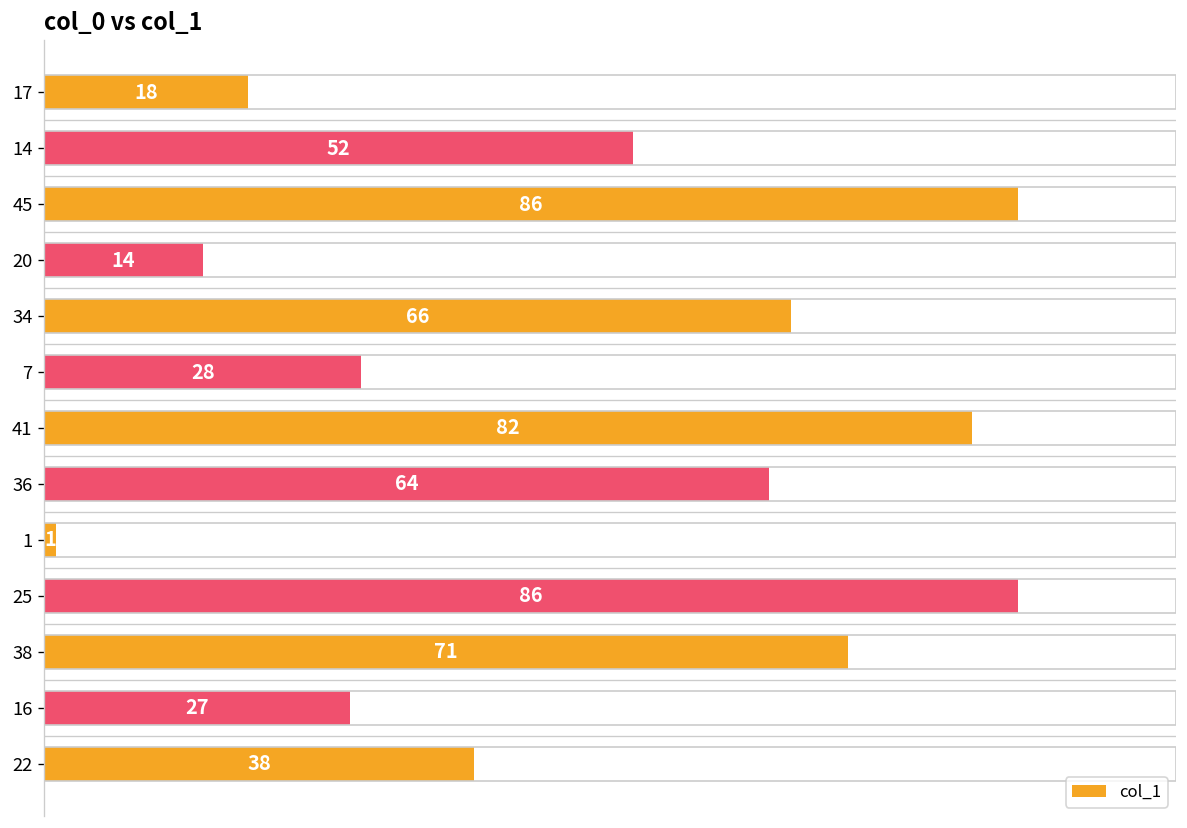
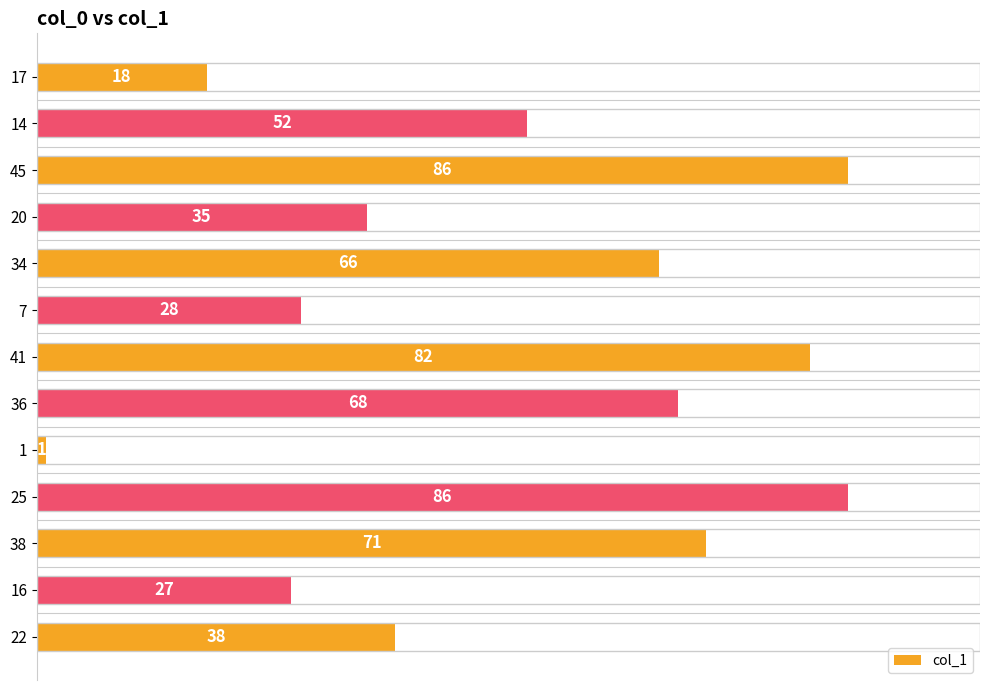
20: 14 -> 35
36: 64 -> 68
